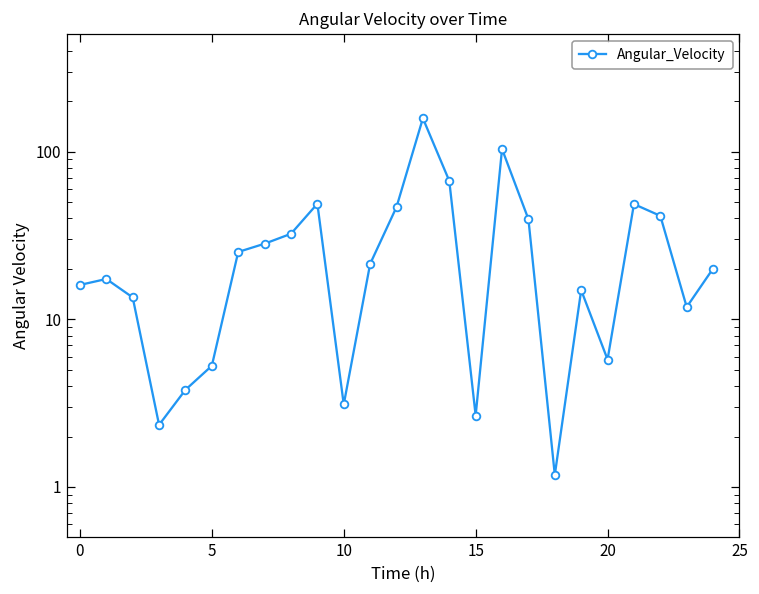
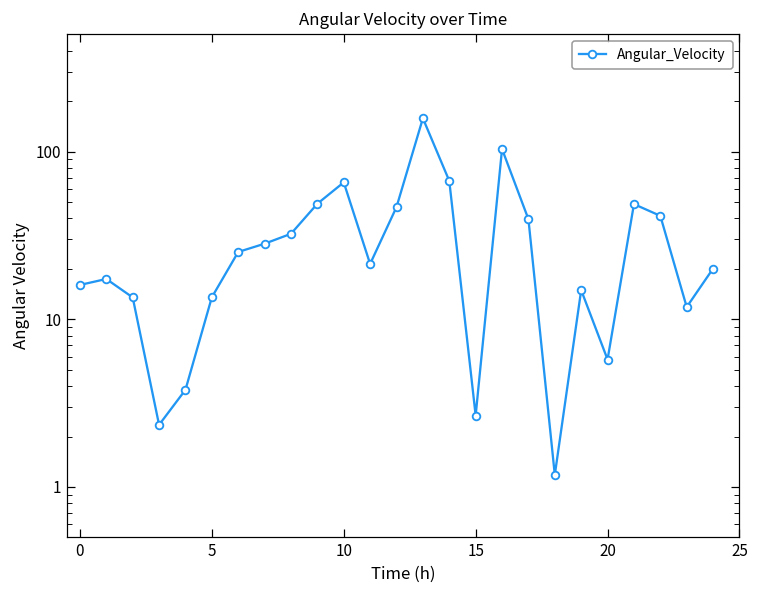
5: 5.3 -> 14
10: 3.1 -> 66
